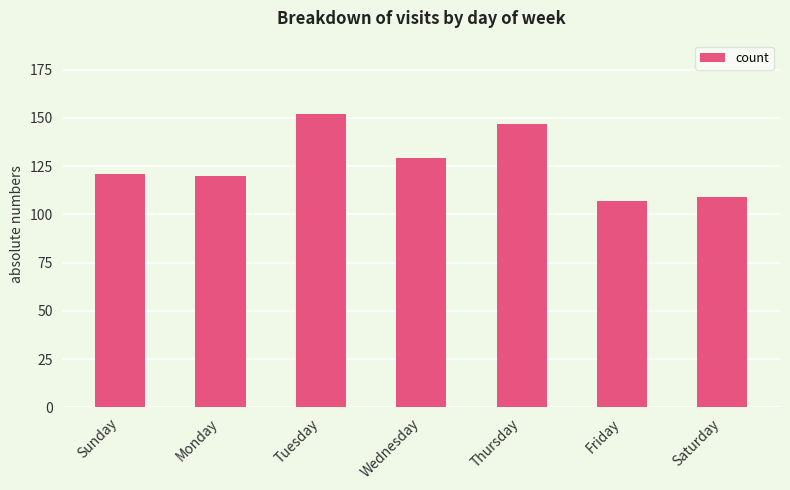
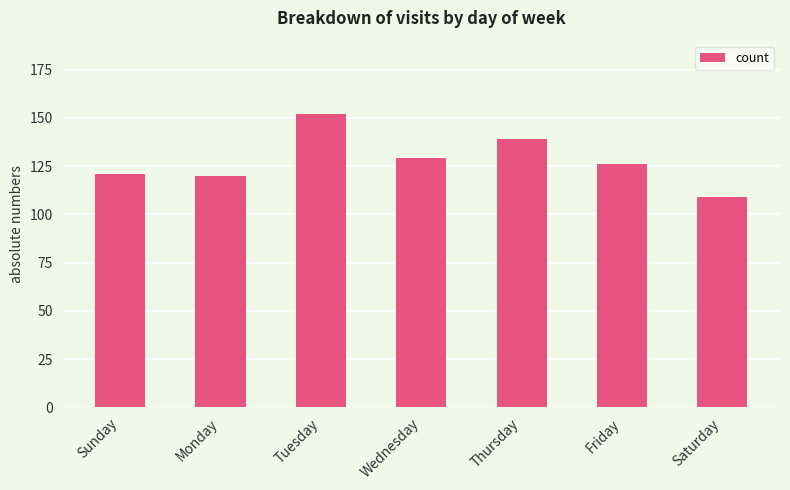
Thursday: 147 -> 139
Friday: 107 -> 126
